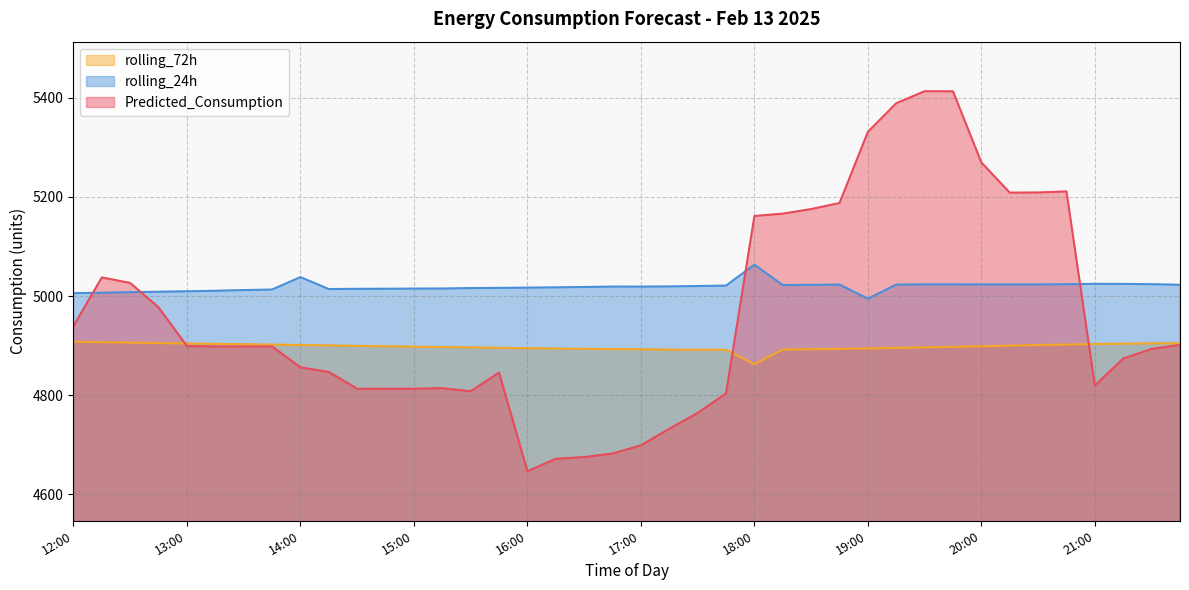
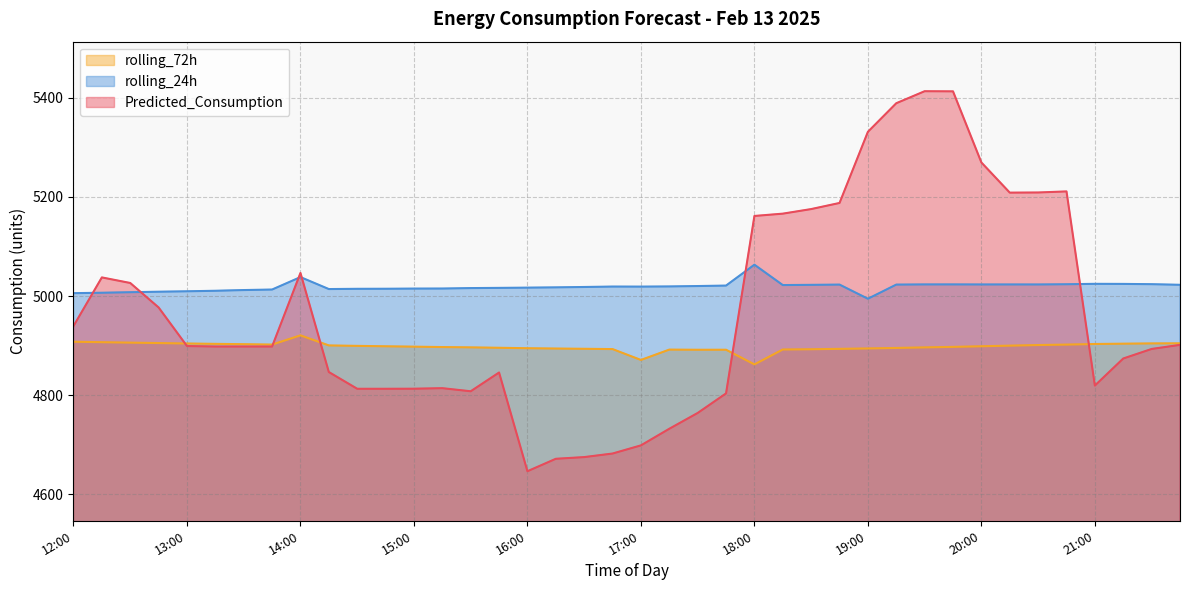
rolling_72h, 14:00: 4900 -> 4920
Predicted_Consumption, 14:00: 4860 -> 5050
rolling_72h, 17:00: 4890 -> 4870
